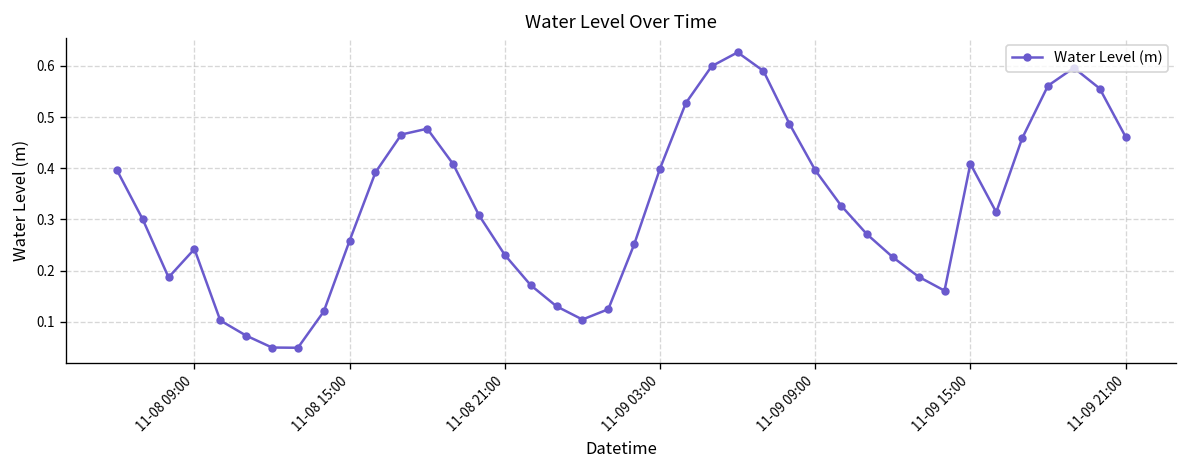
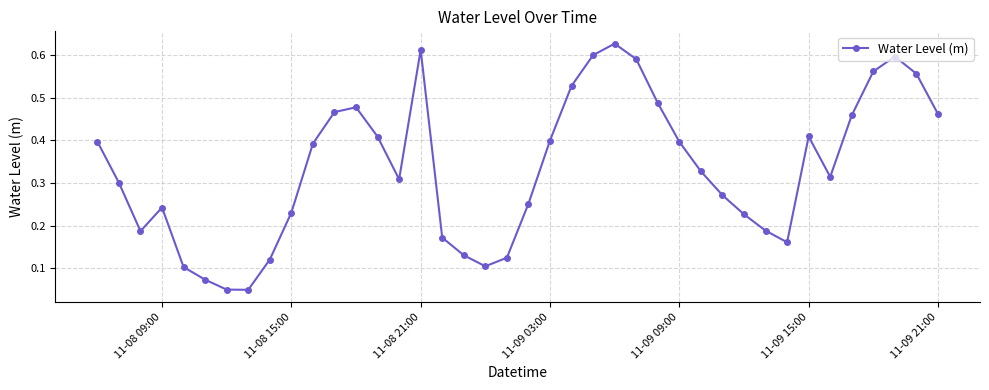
11-08 15:00: 0.26 -> 0.23
11-08 21:00: 0.23 -> 0.61
